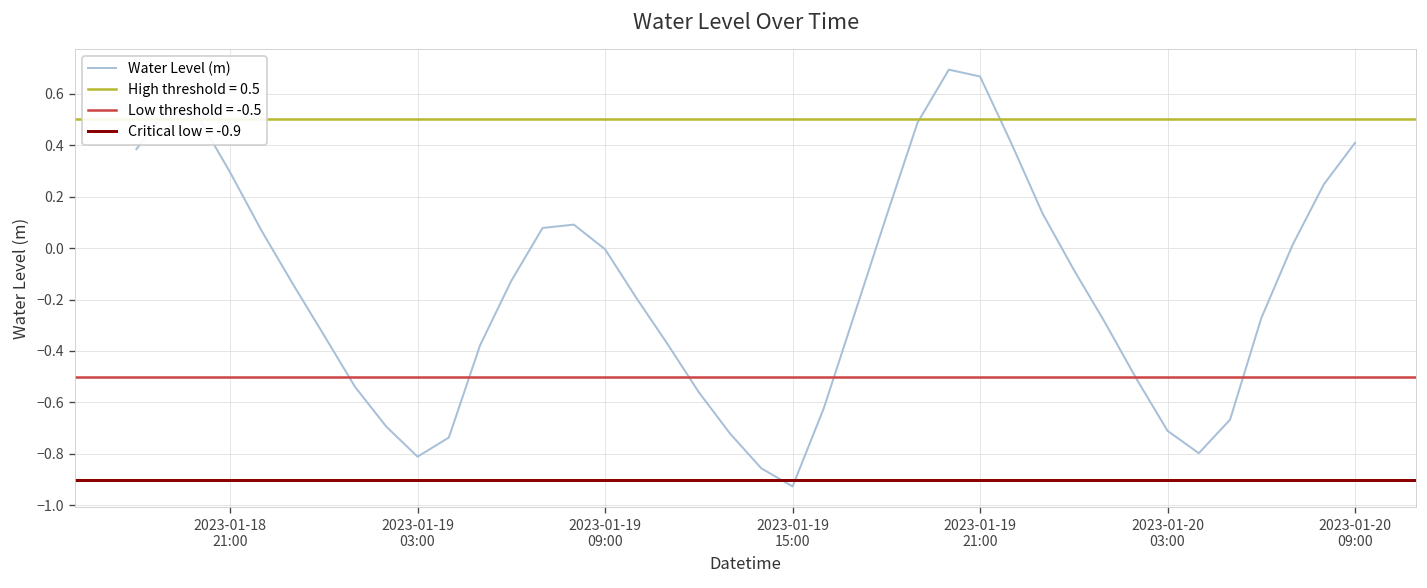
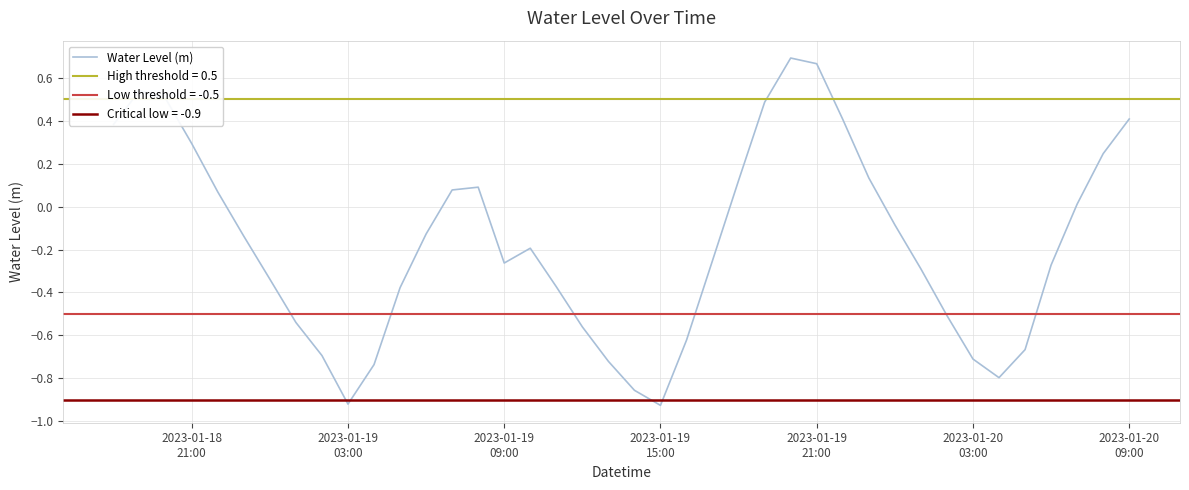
2023-01-19 03:00: -0.81 -> -0.92
2023-01-19 09:00: 0.00 -> -0.26
